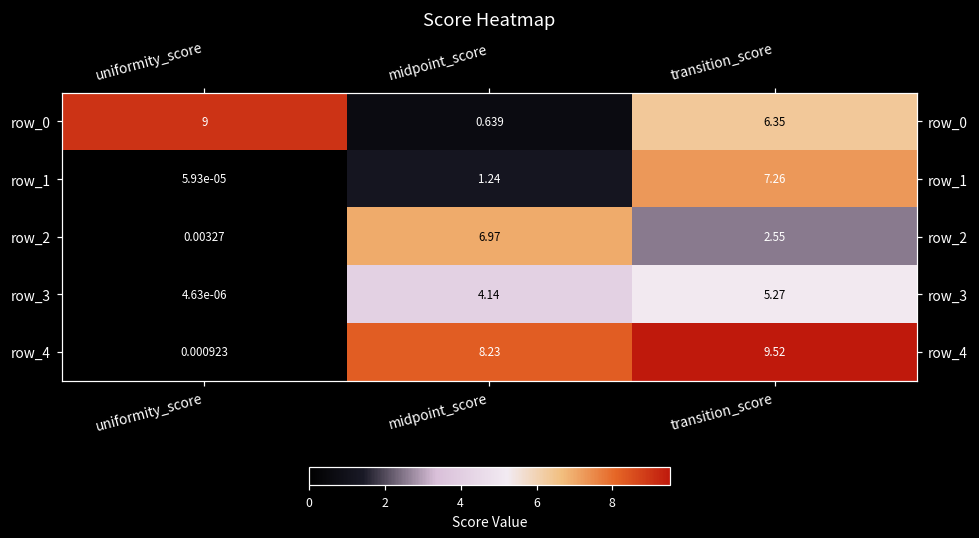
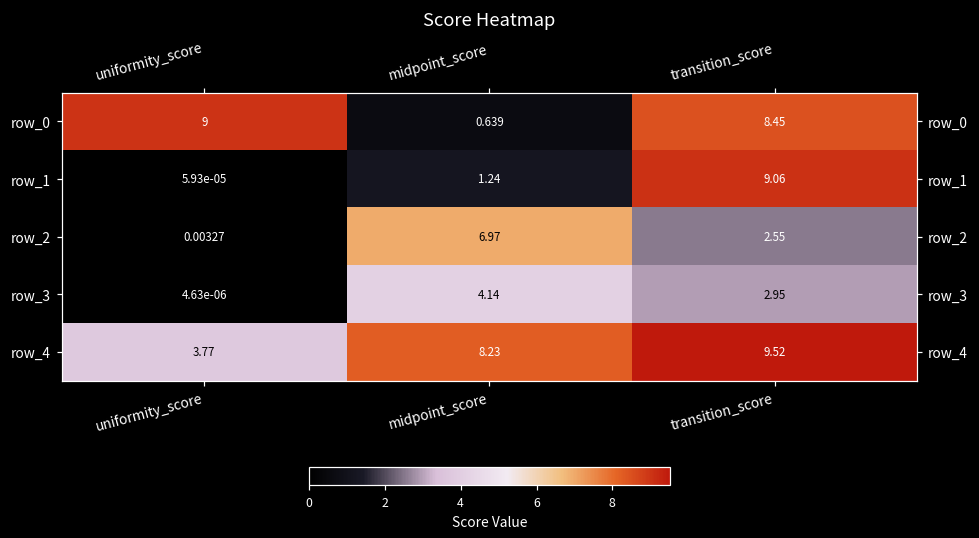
row_0, transition_score: 6.35 -> 8.45
row_1, transition_score: 7.26 -> 9.06
row_3, transition_score: 5.27 -> 2.95
row_4, uniformity_score: 0.000923 -> 3.77
